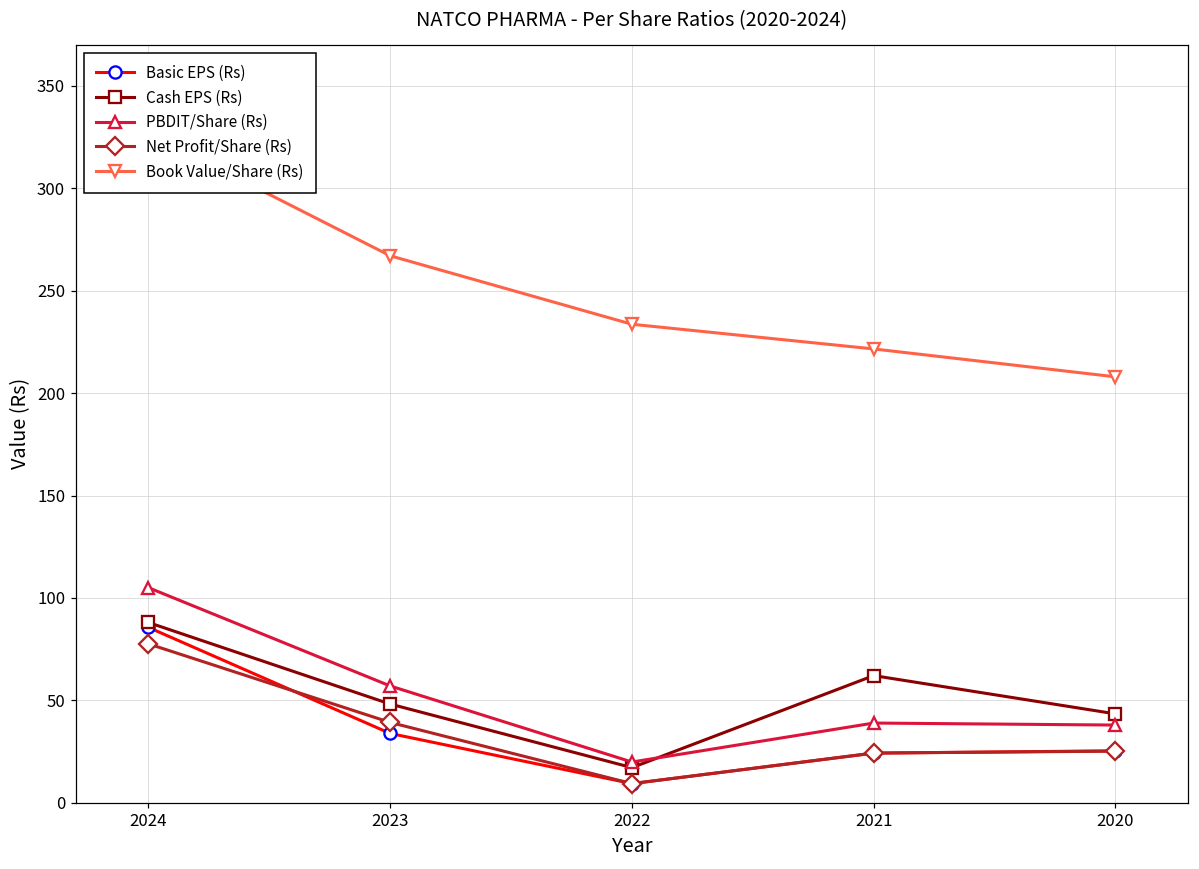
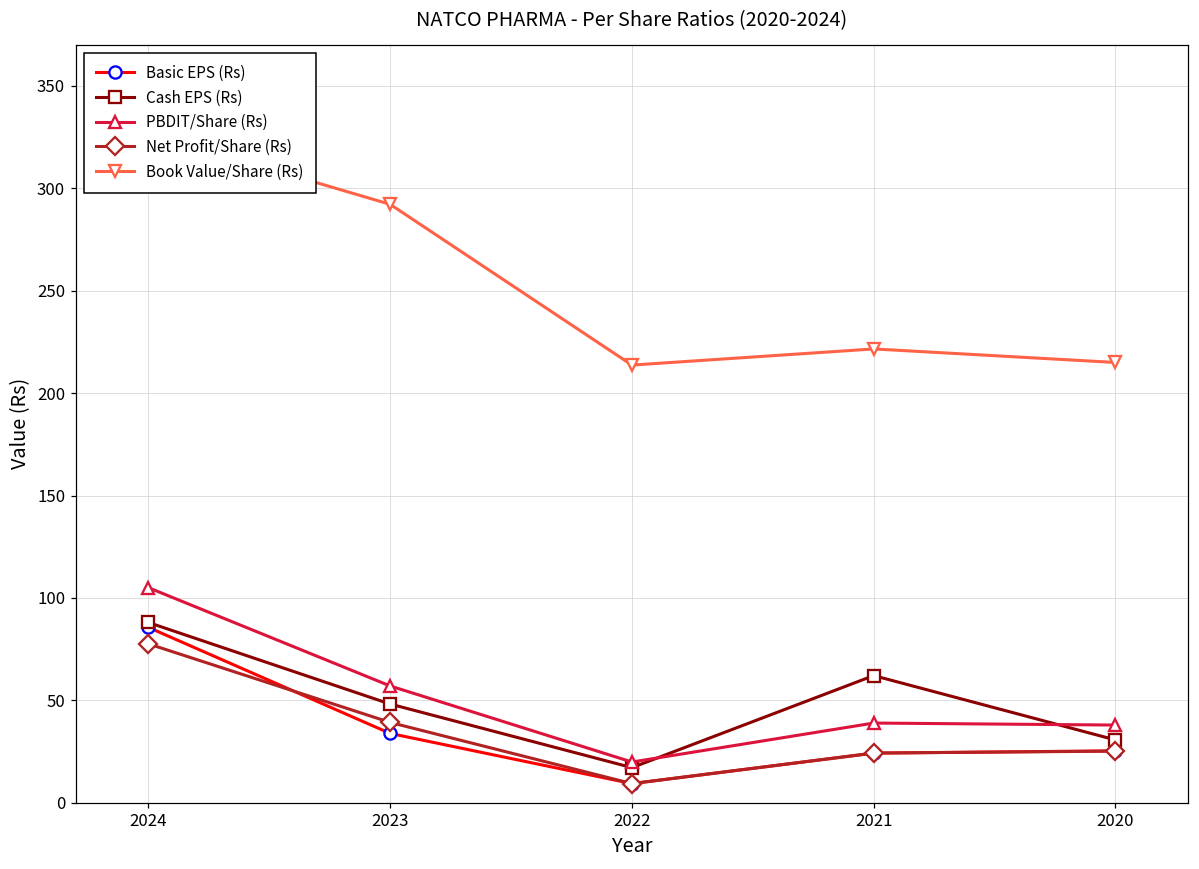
Book Value/Share (Rs), 2023: 267 -> 292
Book Value/Share (Rs), 2022: 234 -> 214
Cash EPS (Rs), 2020: 43 -> 31
Book Value/Share (Rs), 2020: 208 -> 215
